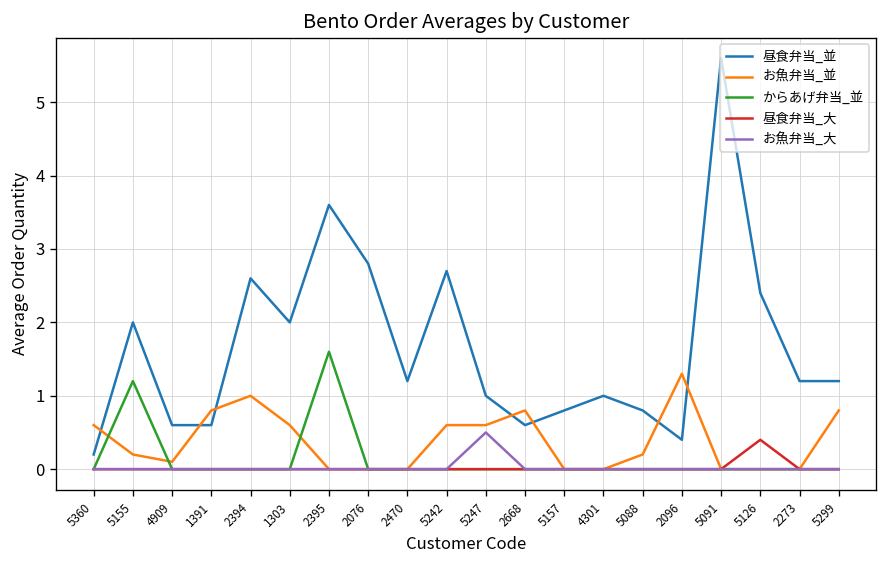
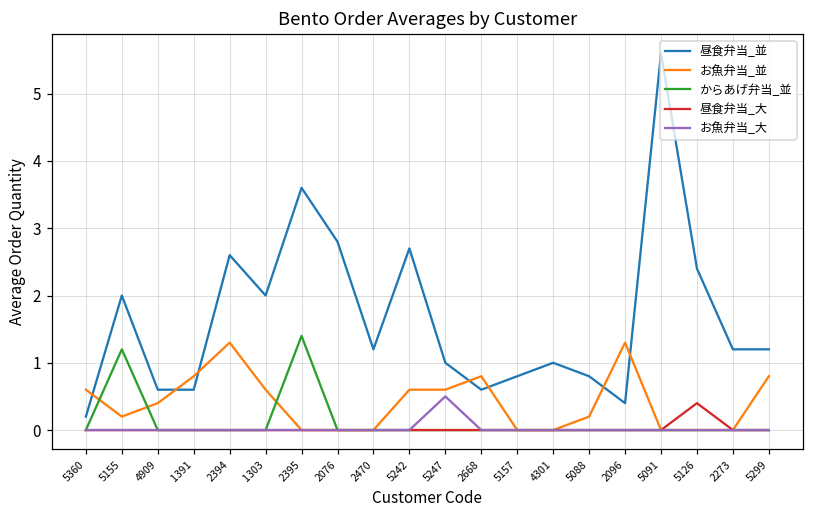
お魚弁当_並, 4909: 0.1 -> 0.4
お魚弁当_並, 2394: 1.0 -> 1.3
からあげ弁当_並, 2395: 1.6 -> 1.4
